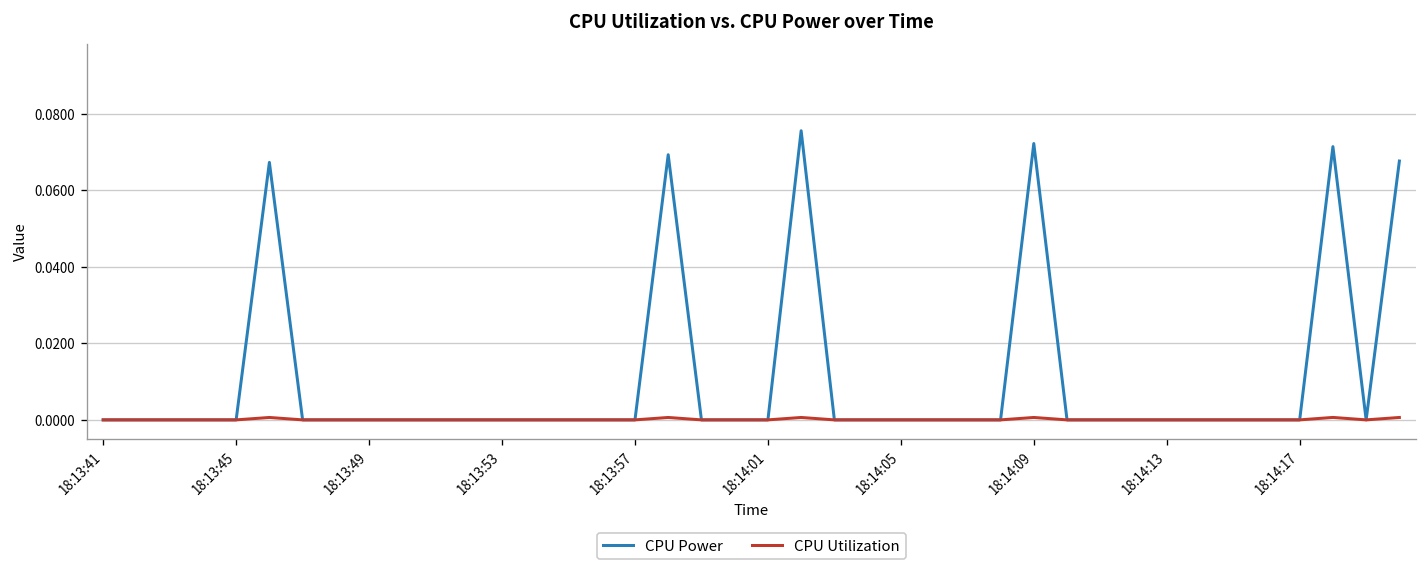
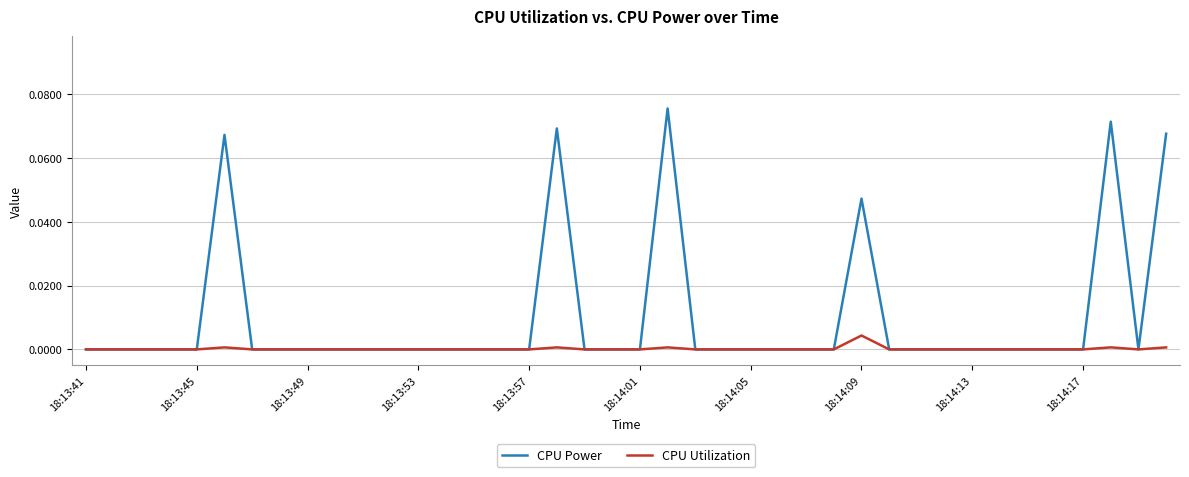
CPU Power, 18:14:09: 0.072 -> 0.047
CPU Utilization, 18:14:09: 0.001 -> 0.004
